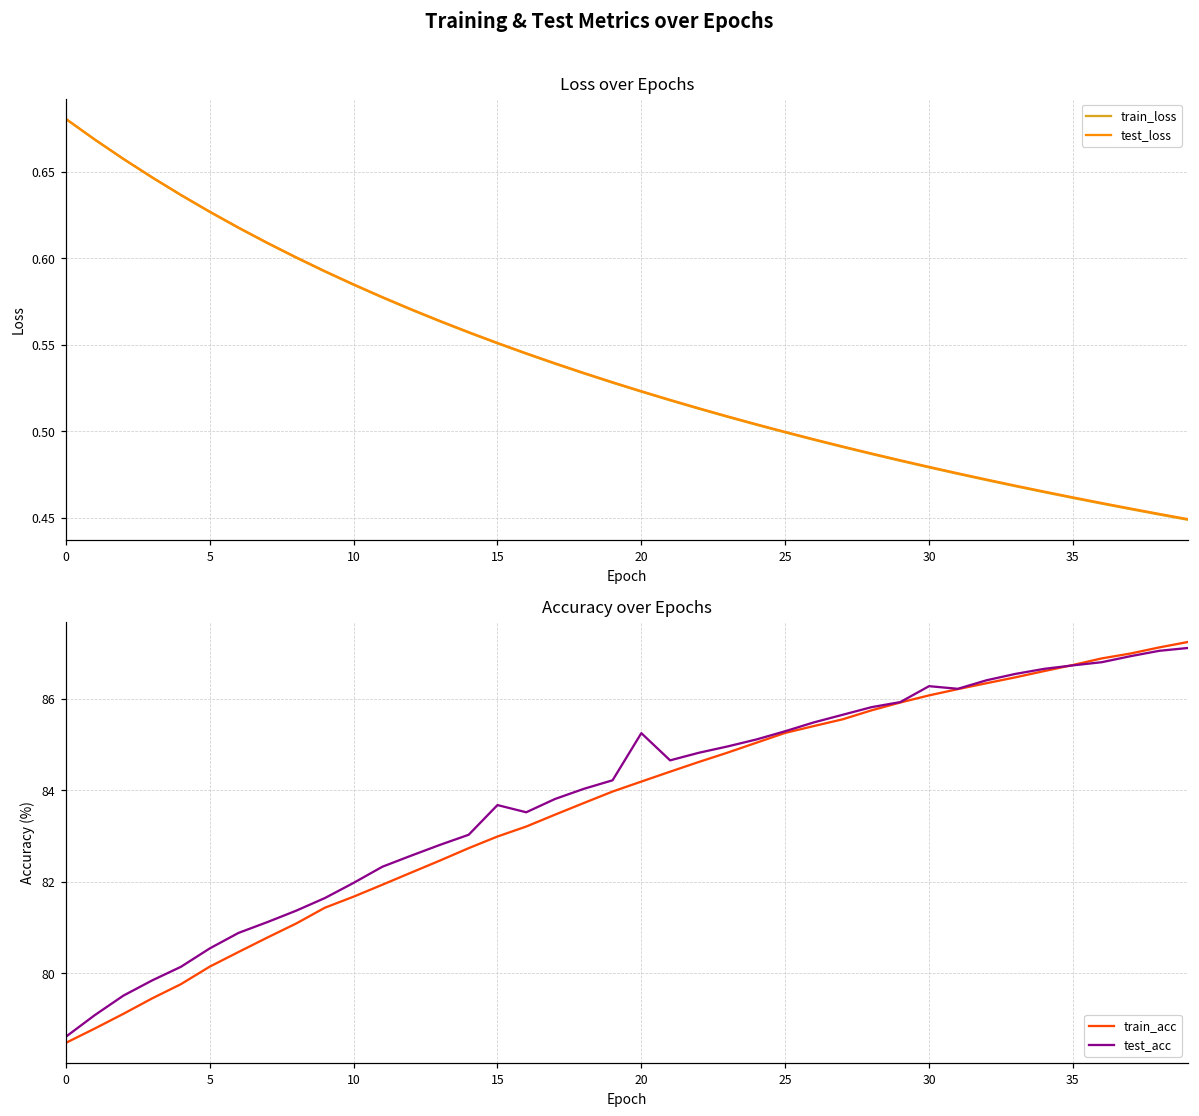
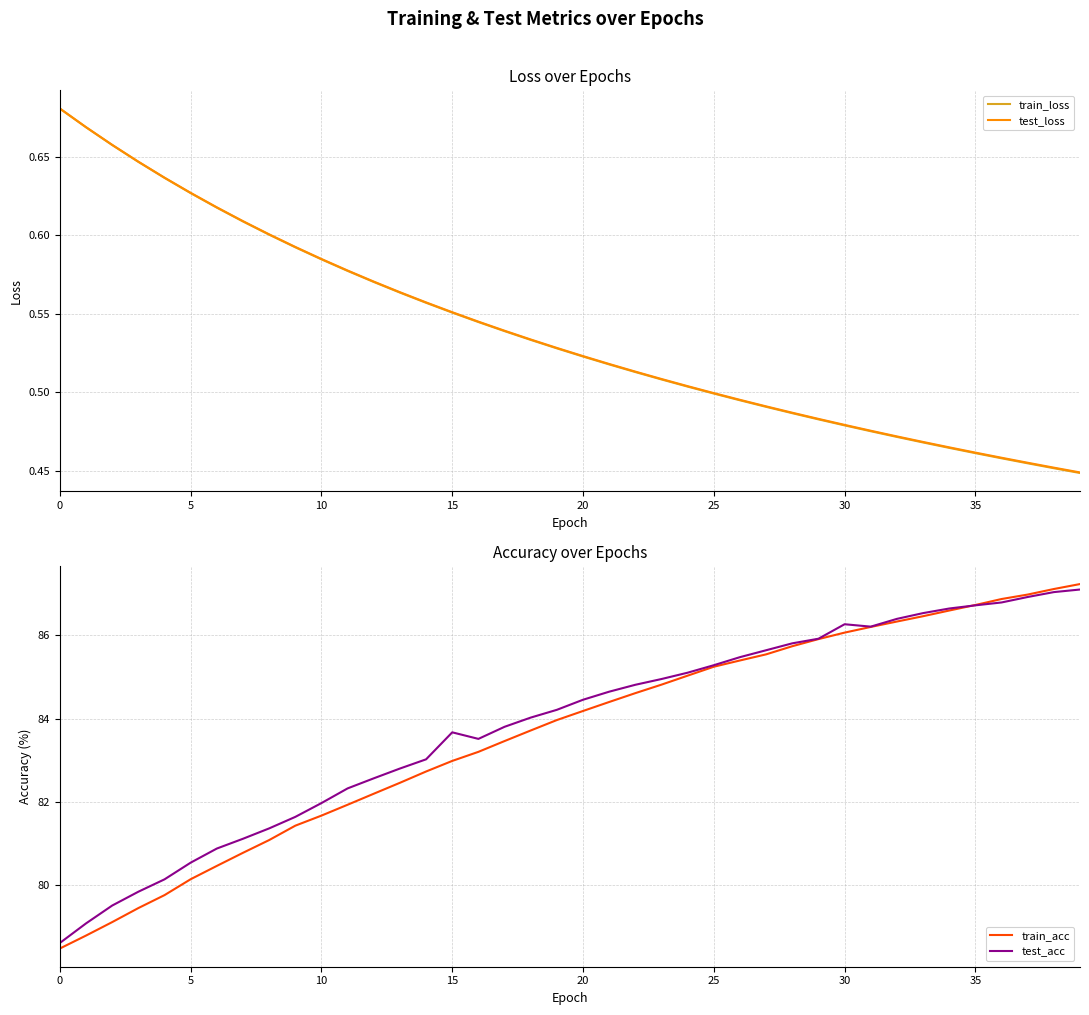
Accuracy over Epochs, test_acc, 20: 85.2 -> 84.5
